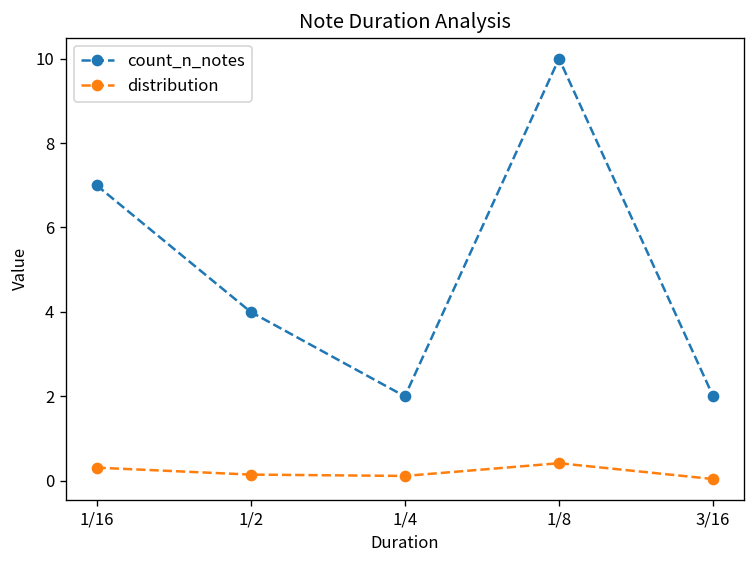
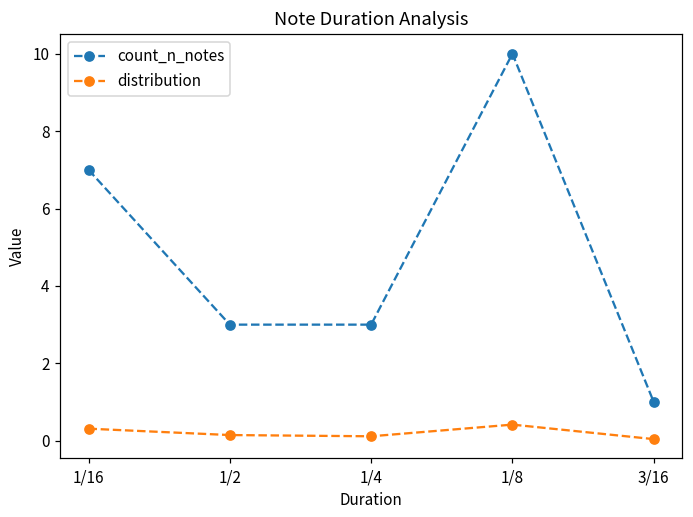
count_n_notes, 1/2: 4 -> 3
count_n_notes, 1/4: 2 -> 3
count_n_notes, 3/16: 2 -> 1
